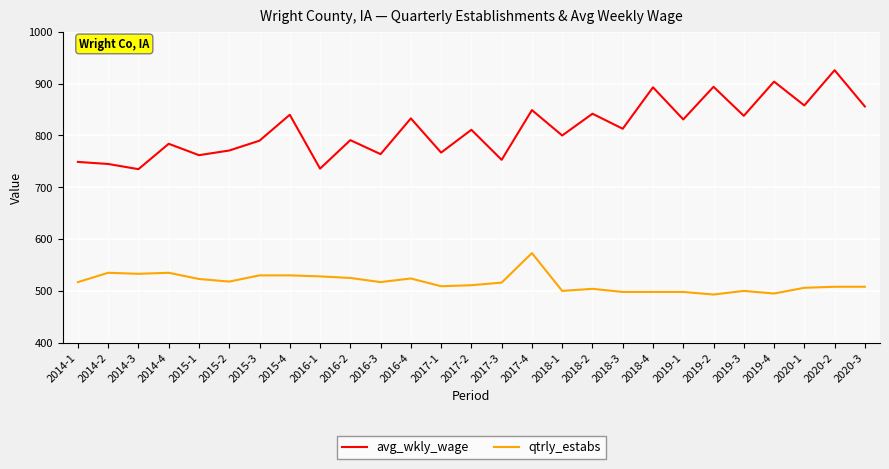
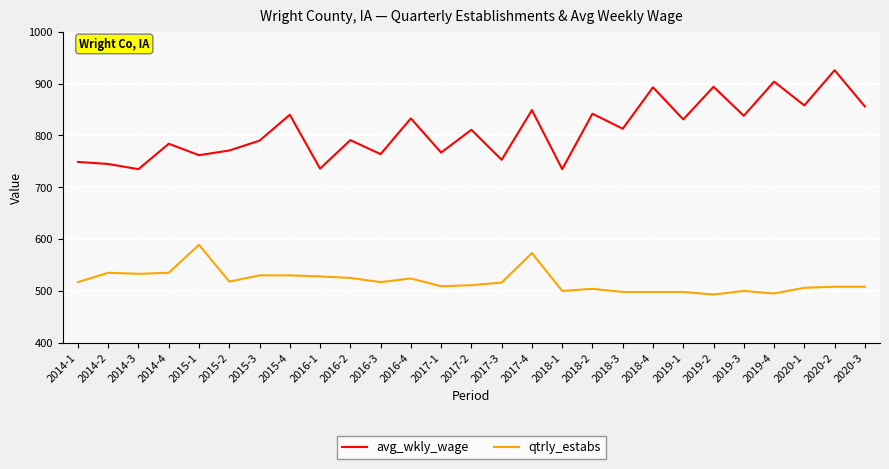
qtrly_estabs, 2015-1: 520 -> 590
avg_wkly_wage, 2018-1: 800 -> 740
